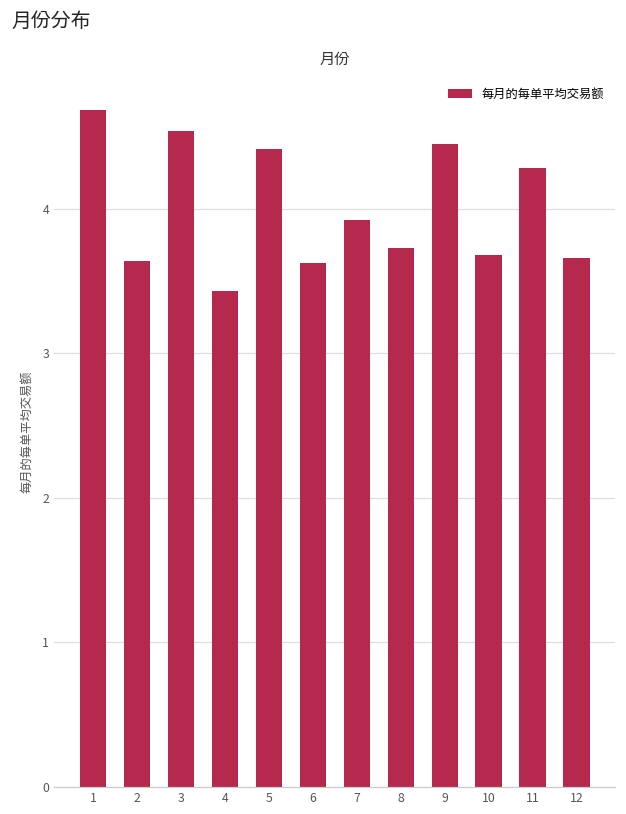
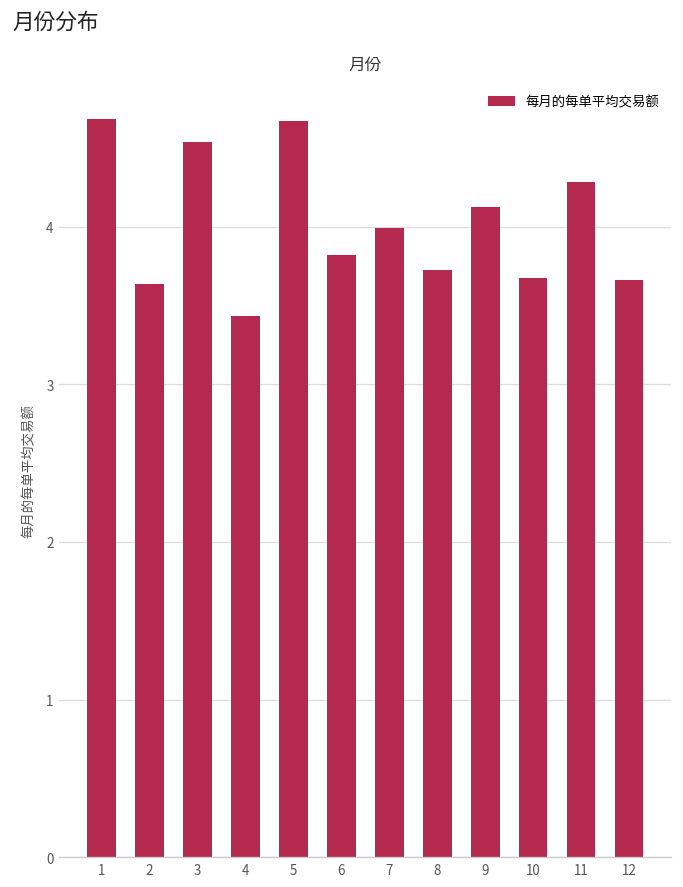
5: 4.41 -> 4.67
6: 3.62 -> 3.82
7: 3.92 -> 3.99
9: 4.45 -> 4.13
